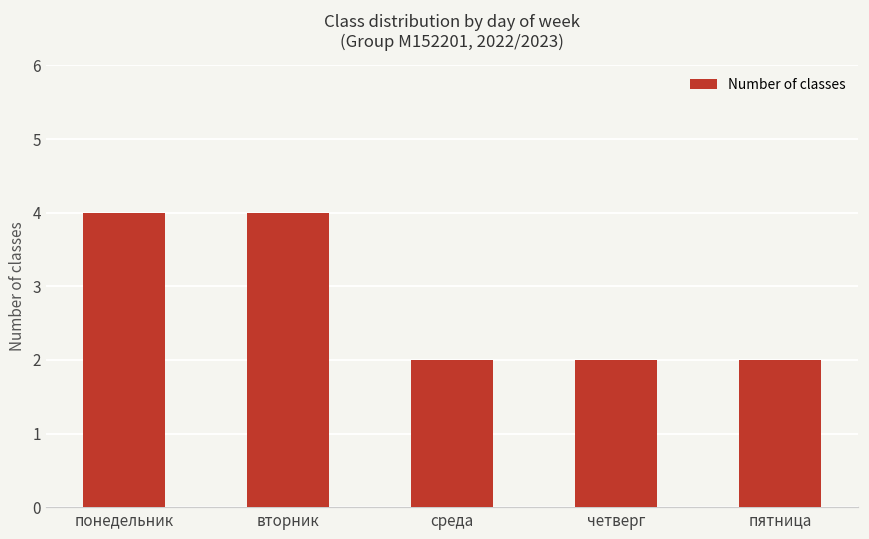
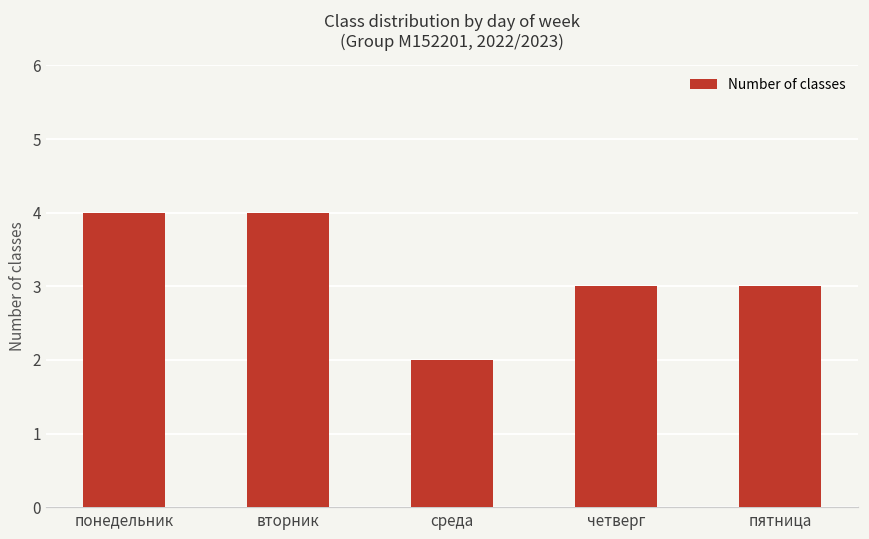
четверг: 2 -> 3
пятница: 2 -> 3
